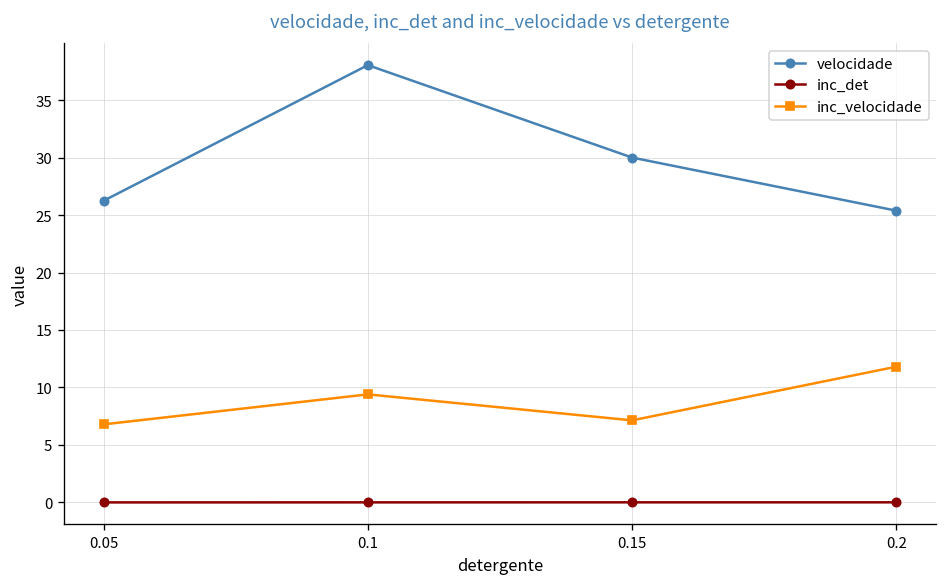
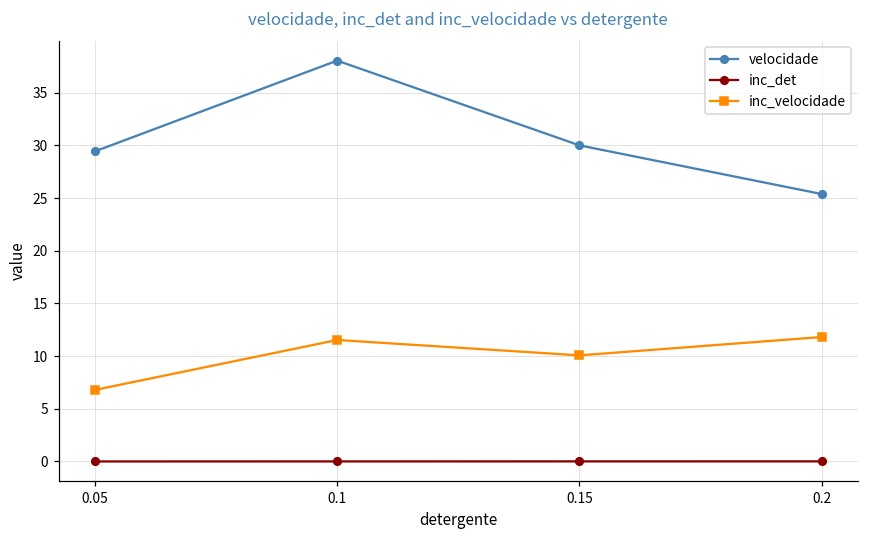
velocidade, 0.05: 26 -> 29
inc_velocidade, 0.1: 9 -> 12
inc_velocidade, 0.15: 7 -> 10
